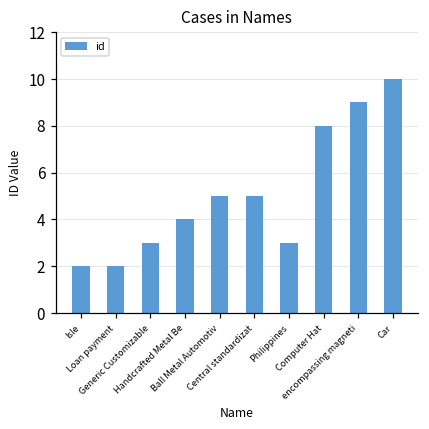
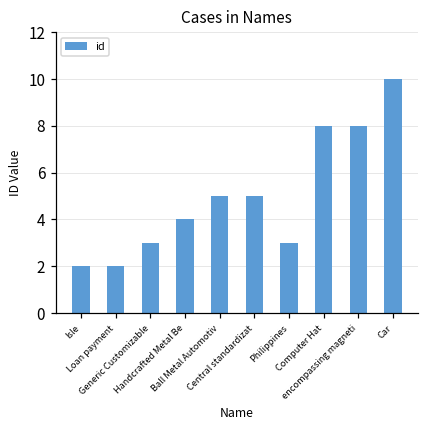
encompassing magneti: 9 -> 8
